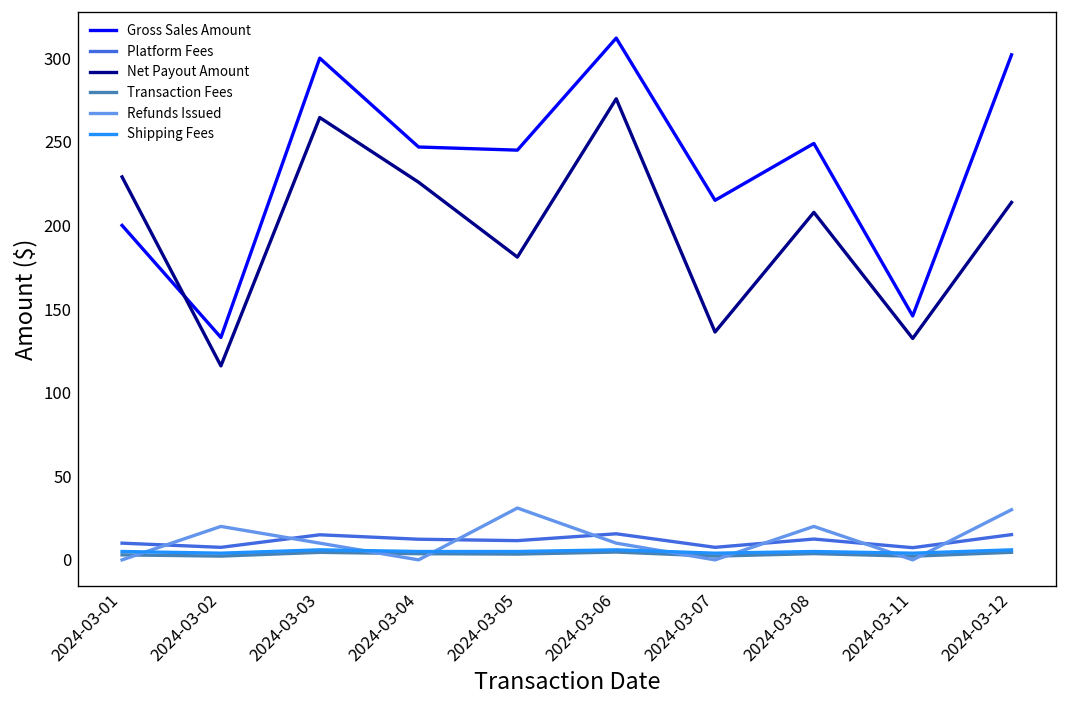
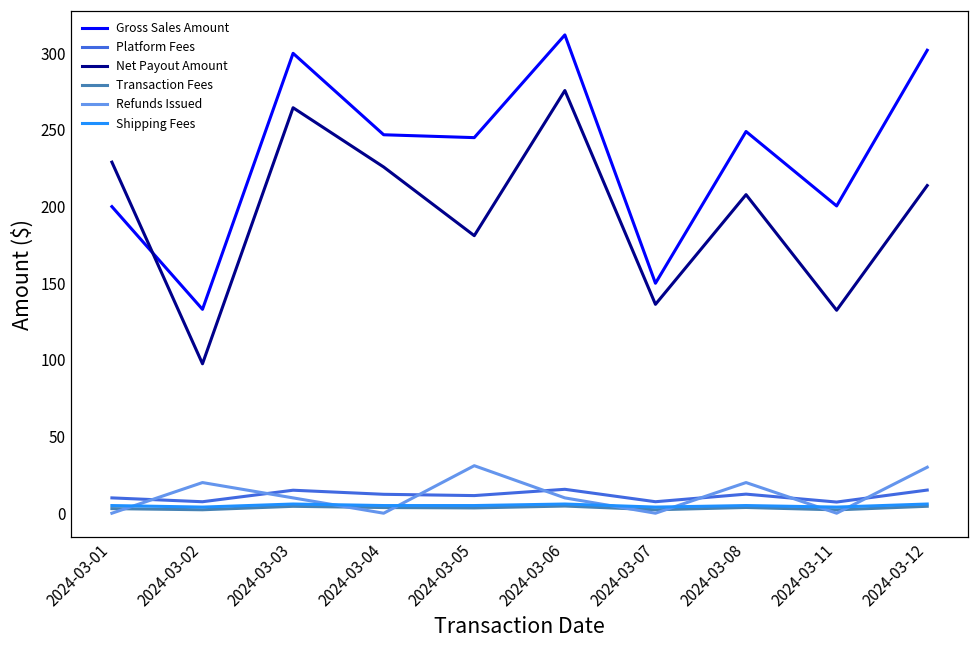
Net Payout Amount, 2024-03-02: 116 -> 97
Gross Sales Amount, 2024-03-07: 215 -> 150
Gross Sales Amount, 2024-03-11: 146 -> 200
